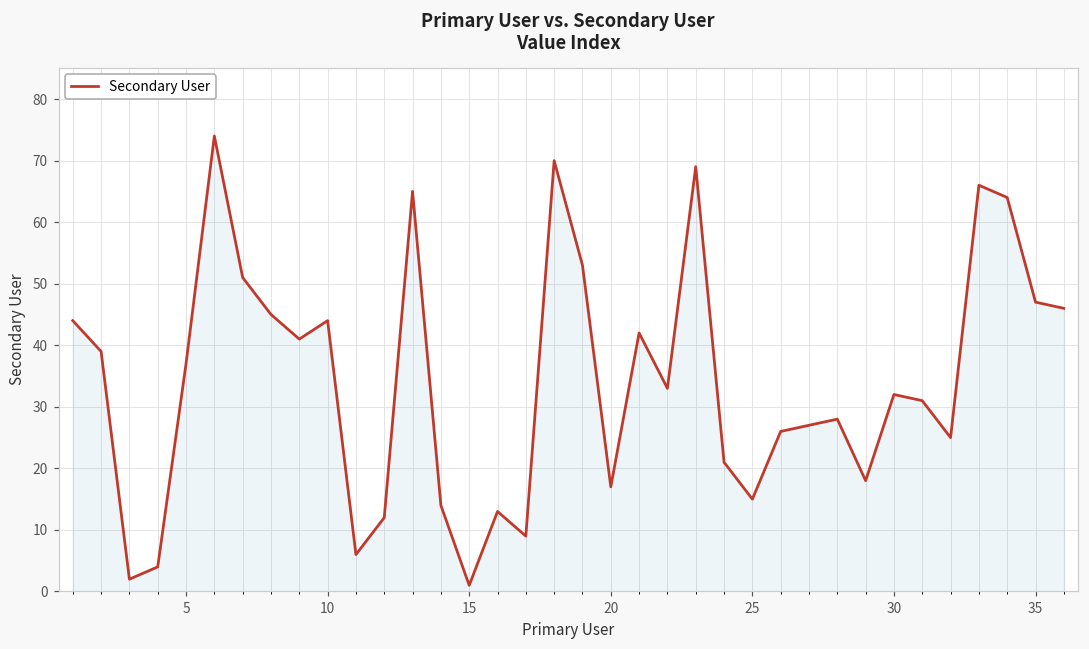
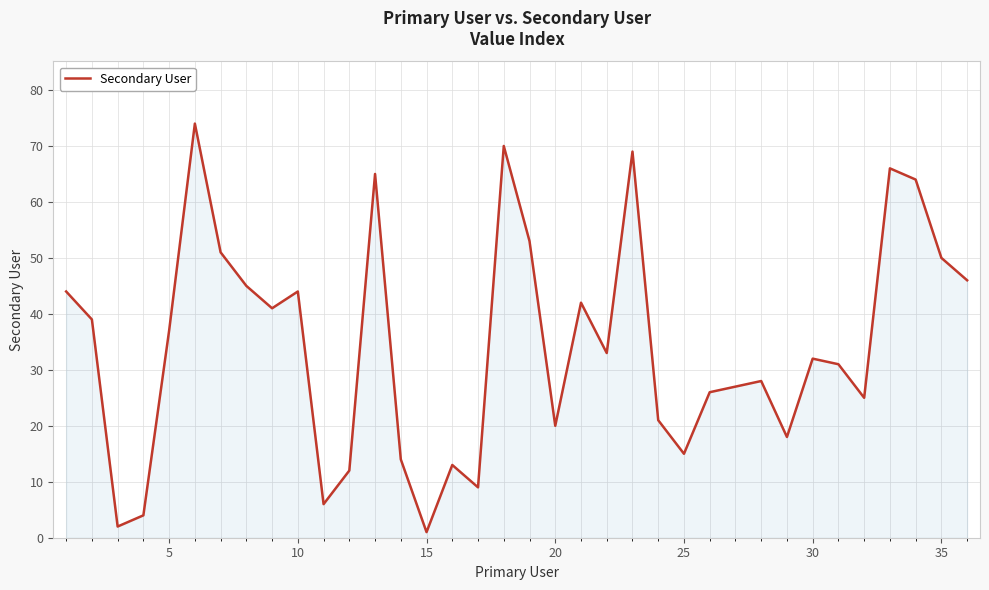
20: 17 -> 20
35: 47 -> 50
